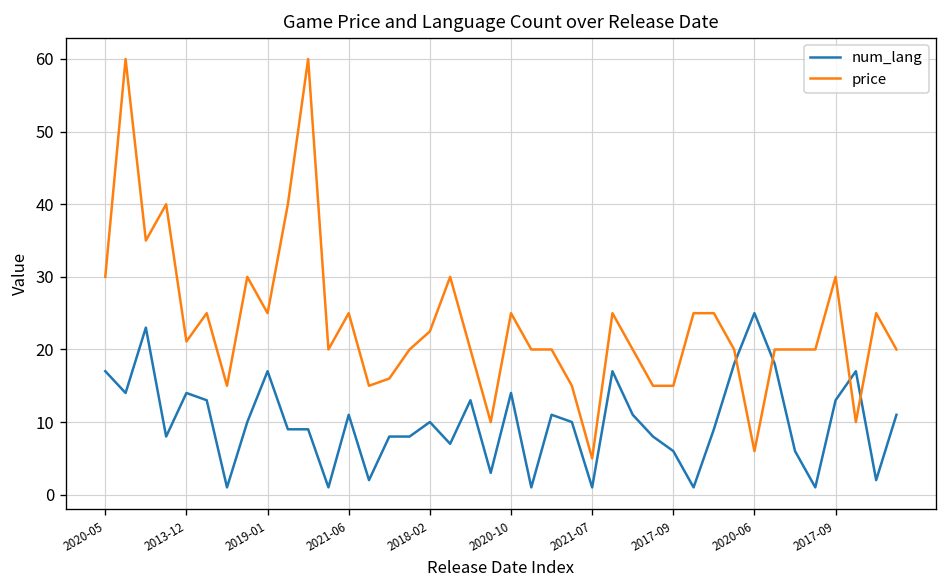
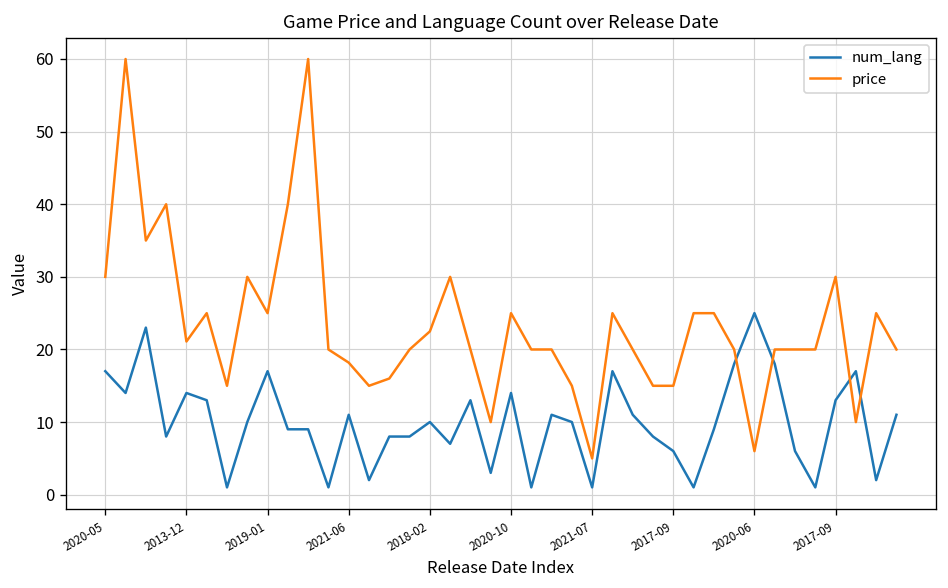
price, 2021-06: 25 -> 18
